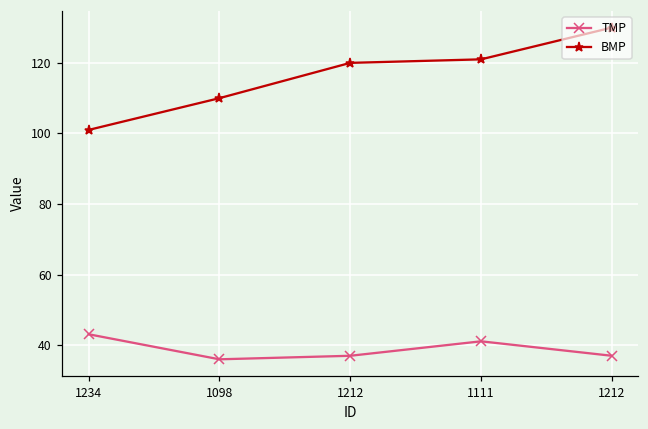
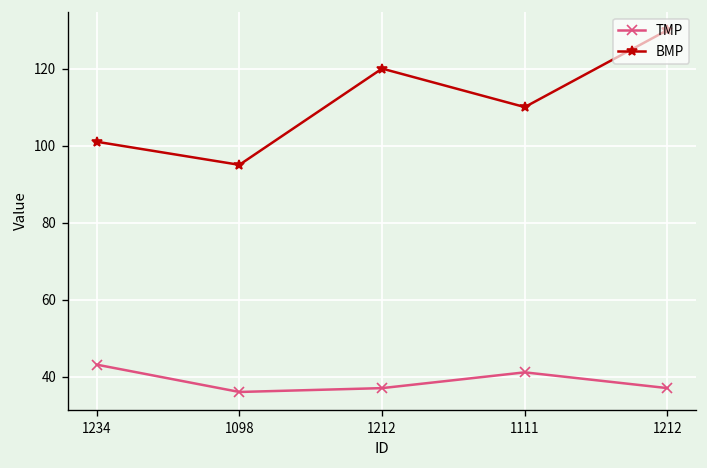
BMP, 1098: 110 -> 95
BMP, 1111: 121 -> 110
